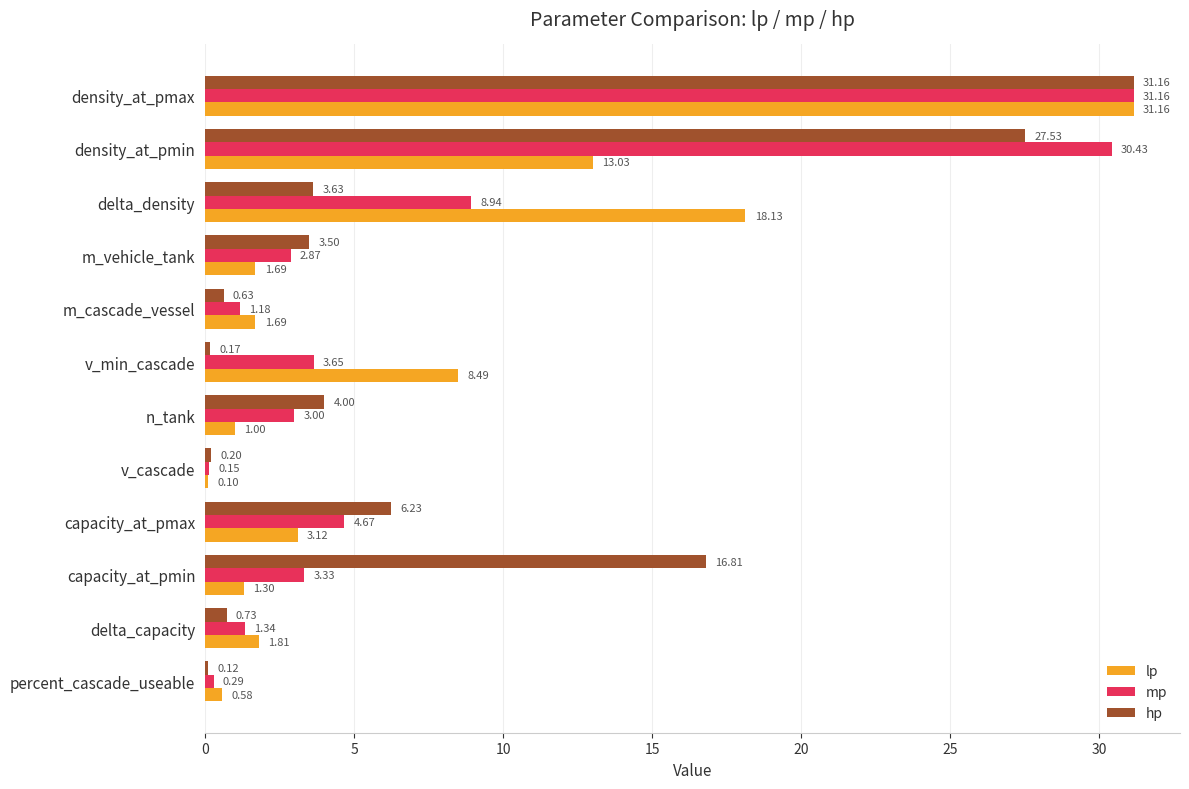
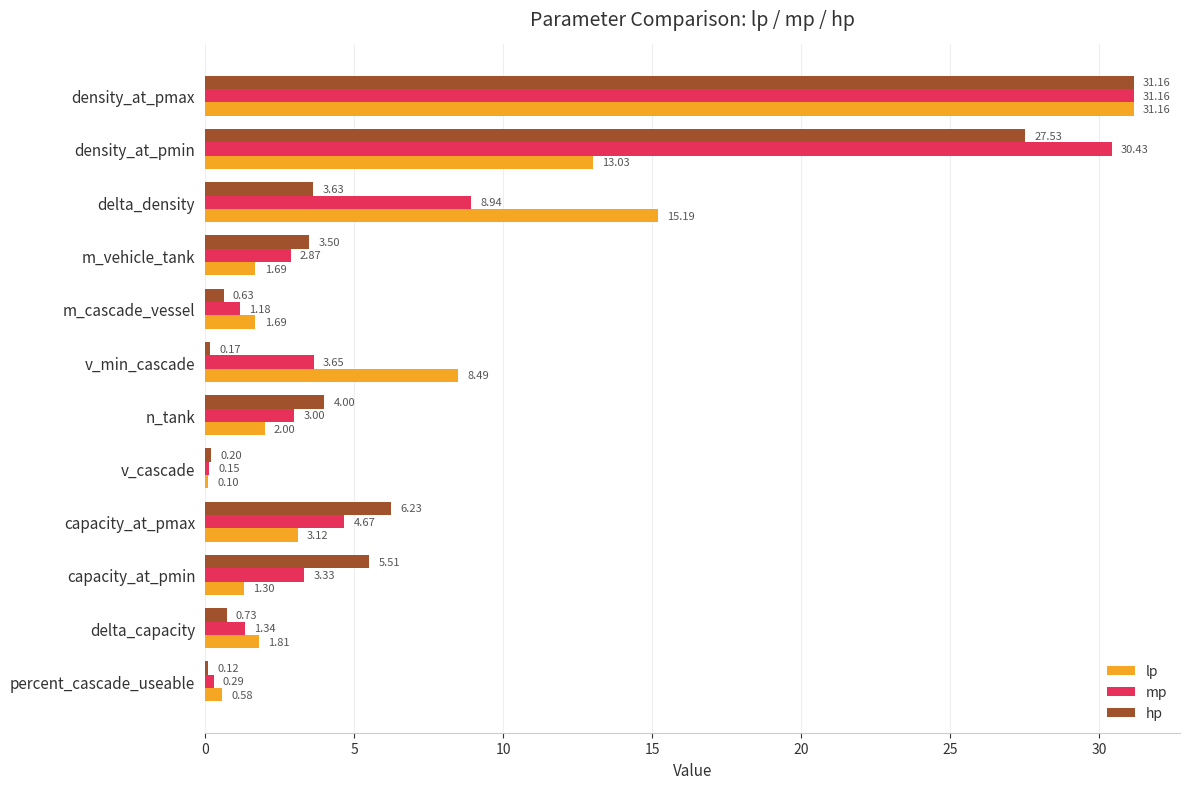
lp, delta_density: 18.13 -> 15.19
lp, n_tank: 1.00 -> 2.00
hp, capacity_at_pmin: 16.81 -> 5.51
